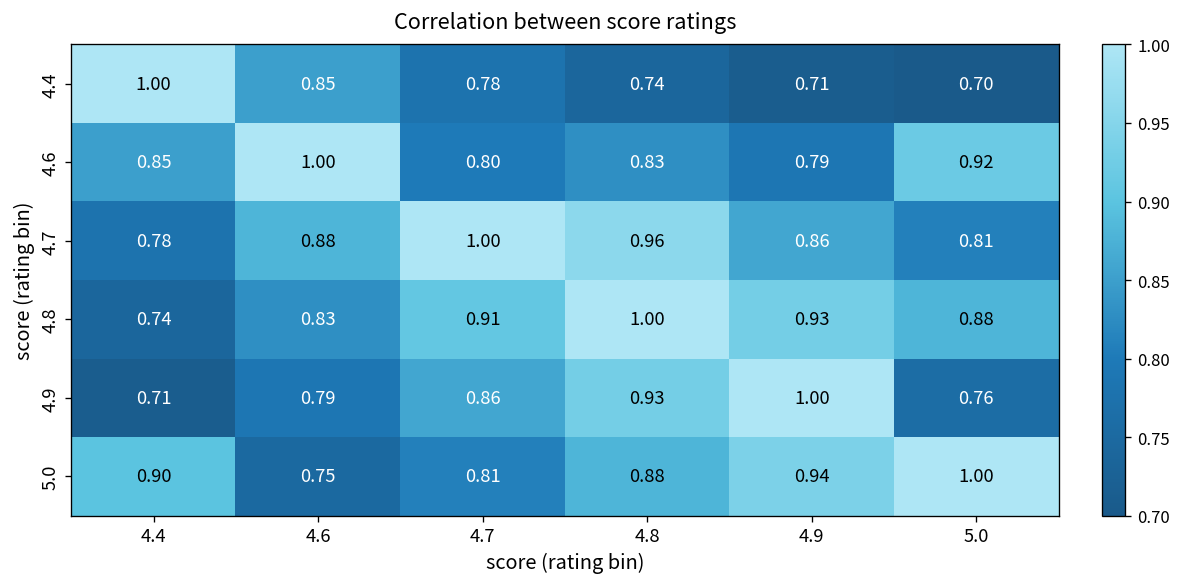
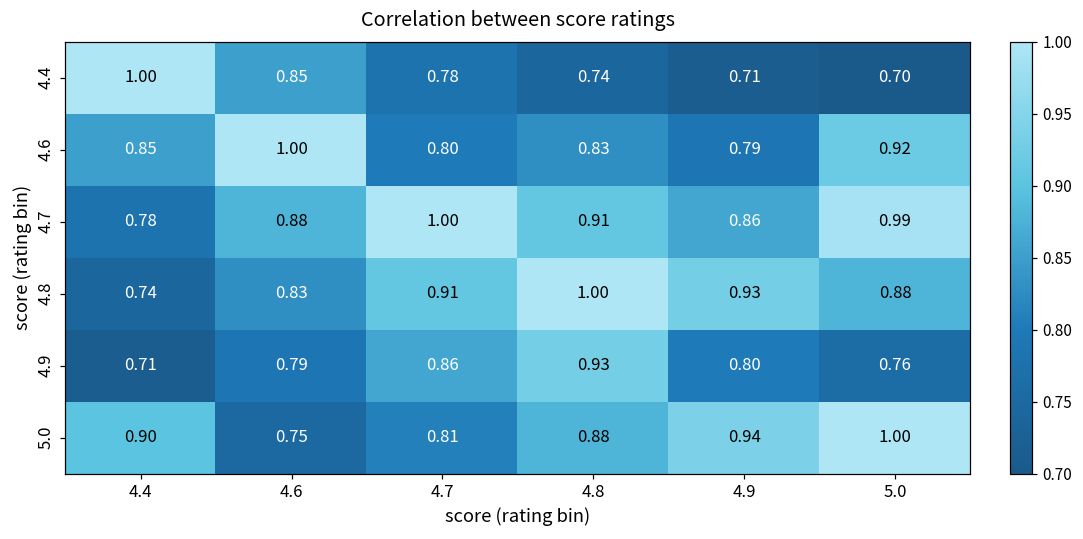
4.7, 4.8: 0.96 -> 0.91
4.7, 5.0: 0.81 -> 0.99
4.9, 4.9: 1.00 -> 0.80
